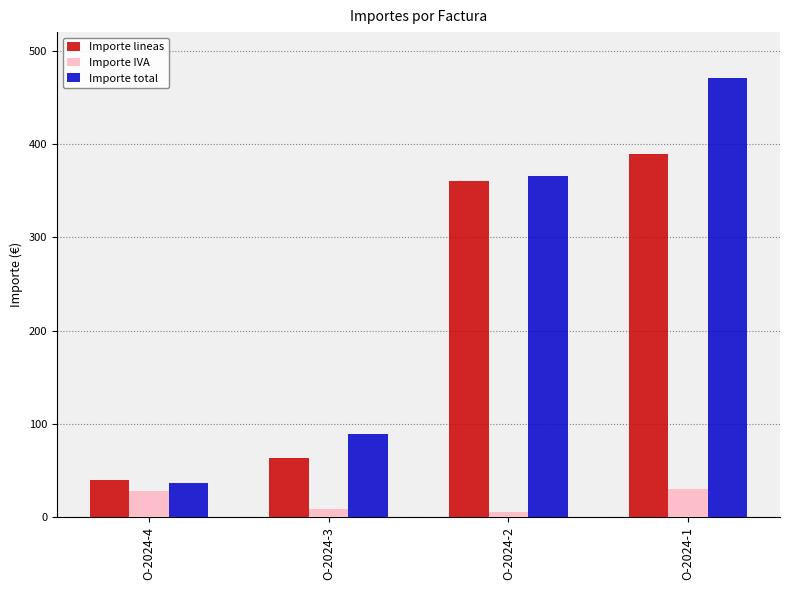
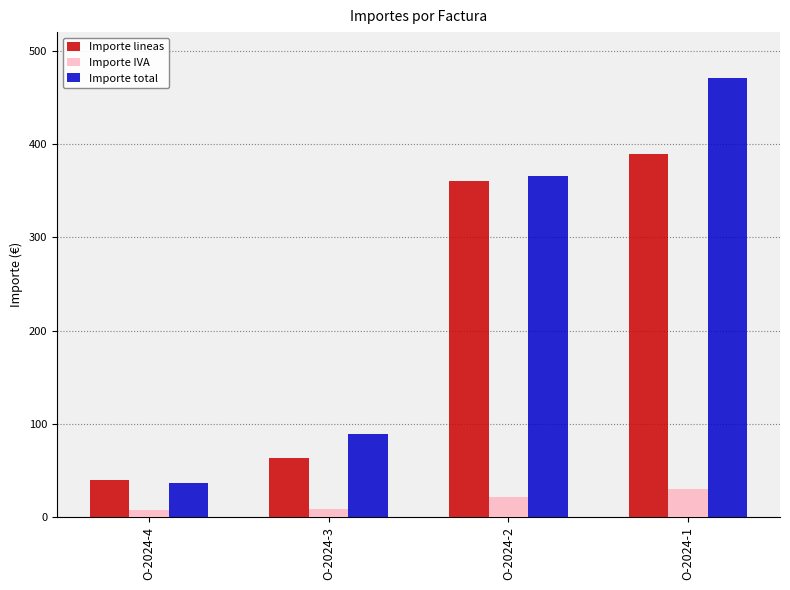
Importe IVA, O-2024-4: 30 -> 10
Importe IVA, O-2024-2: 10 -> 20
